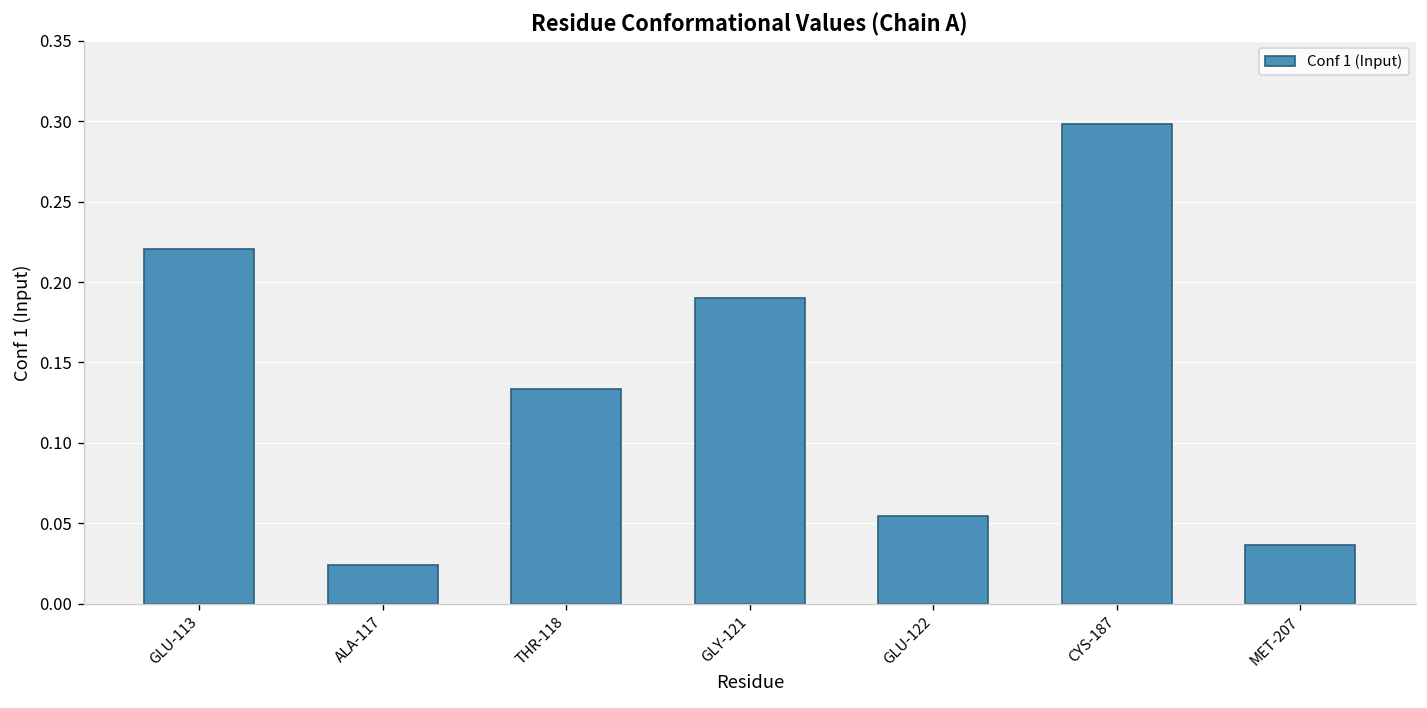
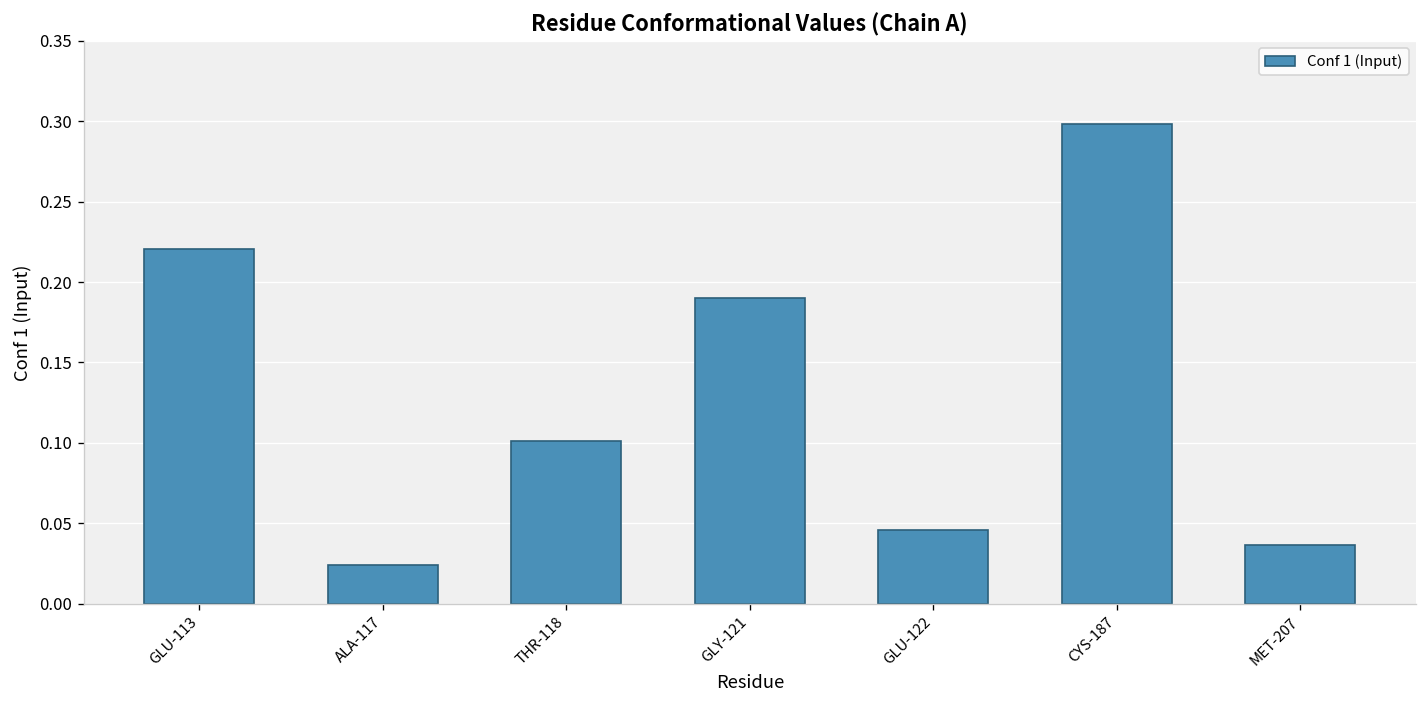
THR-118: 0.134 -> 0.101
GLU-122: 0.055 -> 0.046
